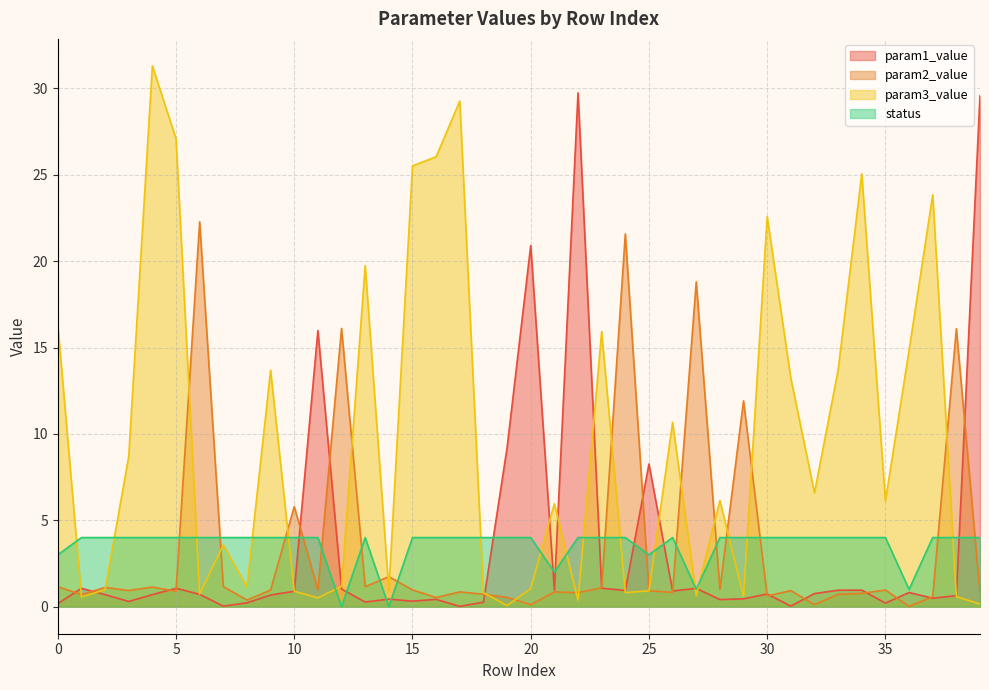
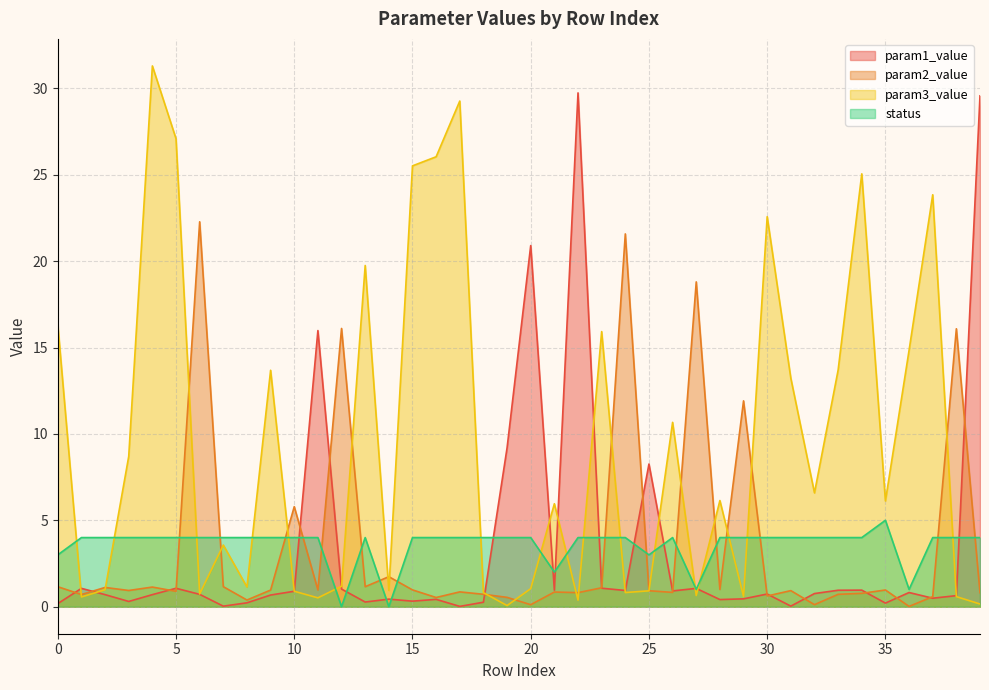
status, 35: 4 -> 5
